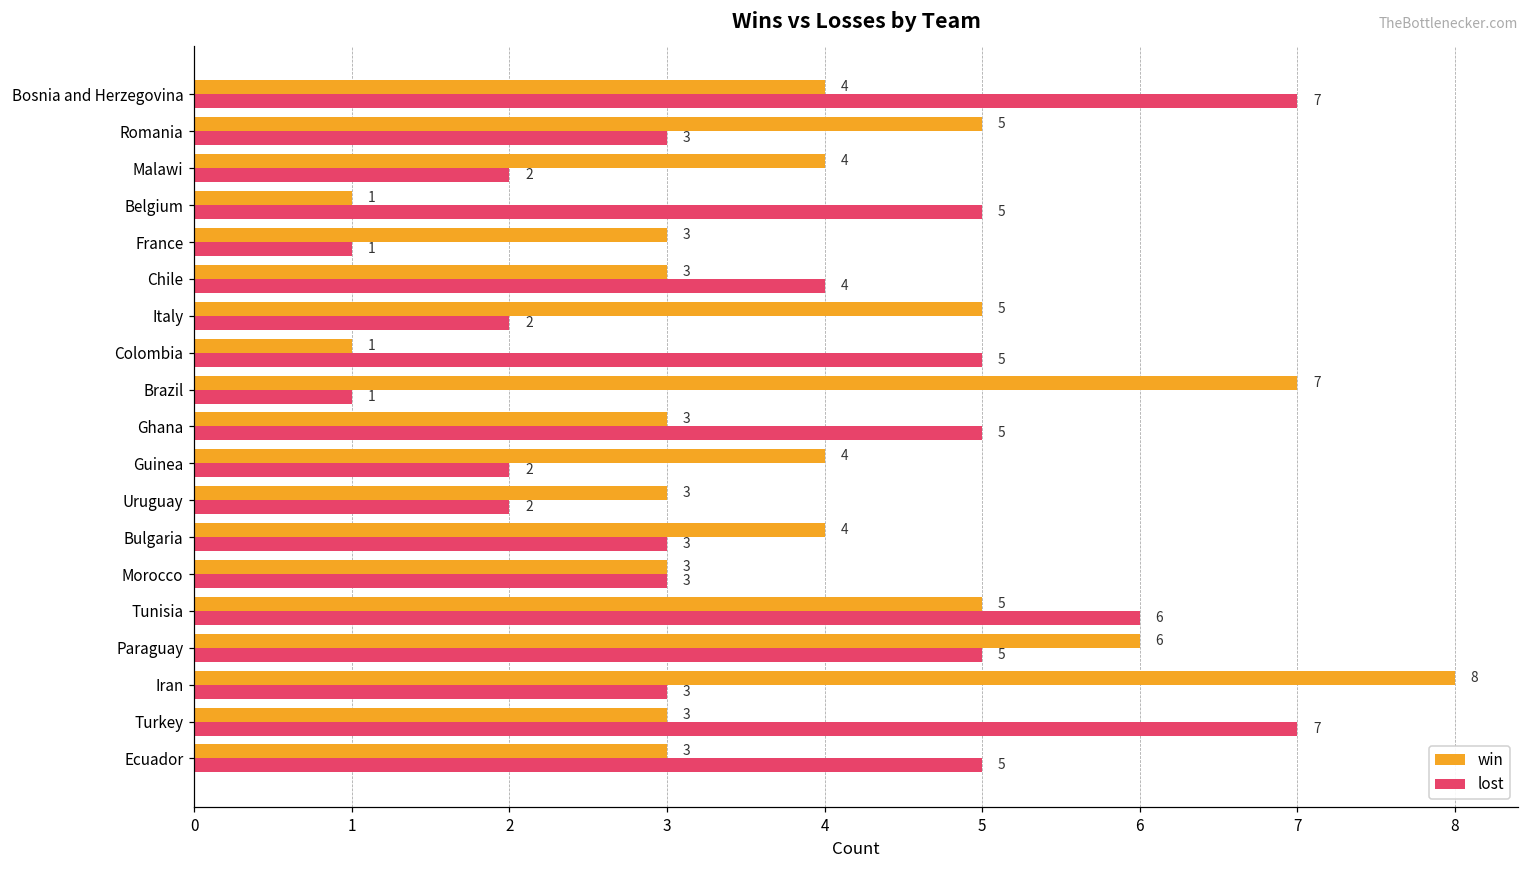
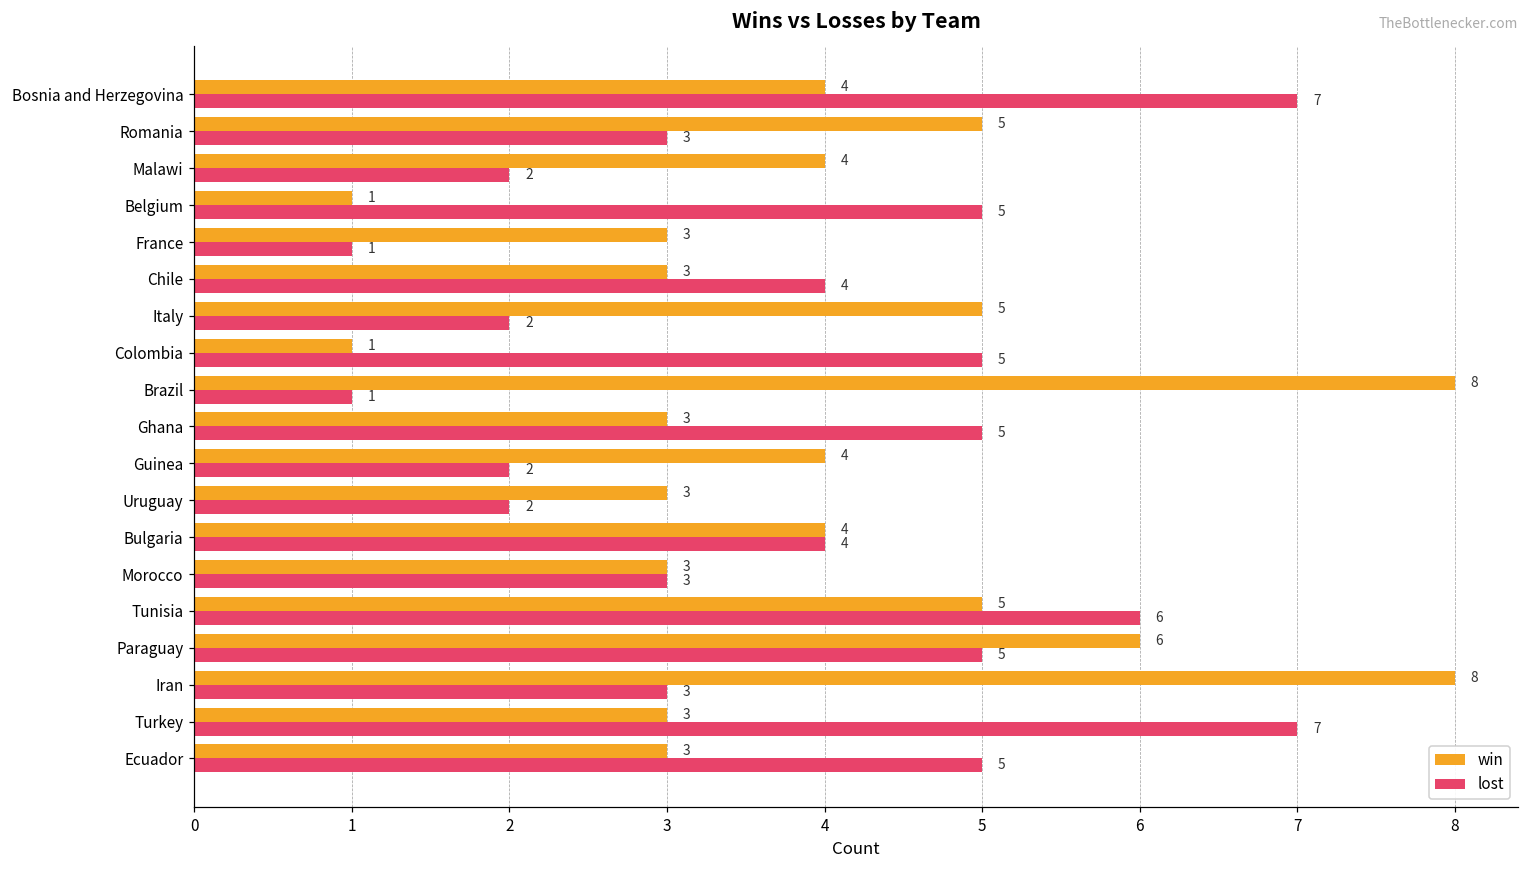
win, Brazil: 7 -> 8
lost, Bulgaria: 3 -> 4
